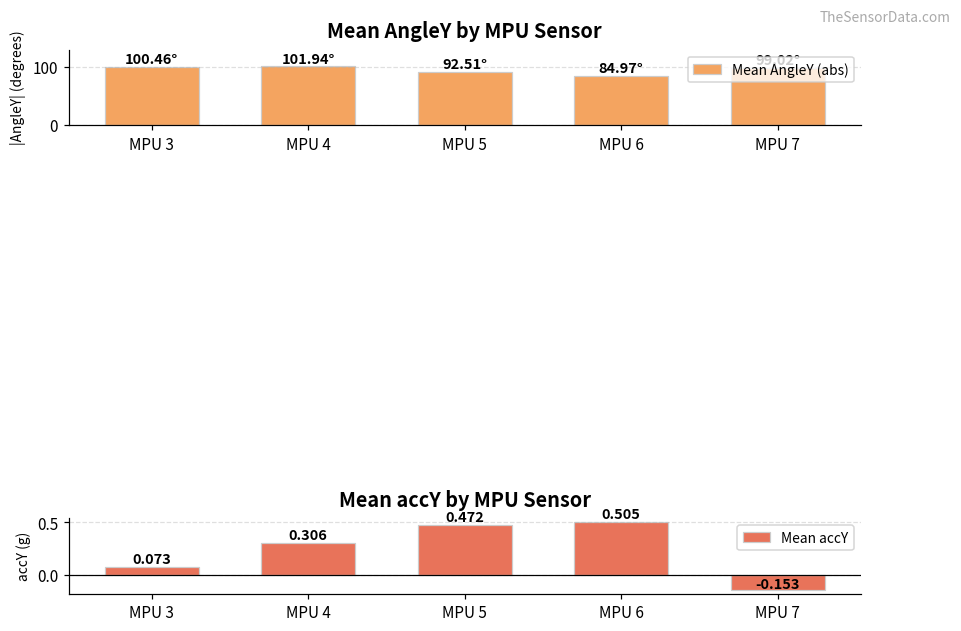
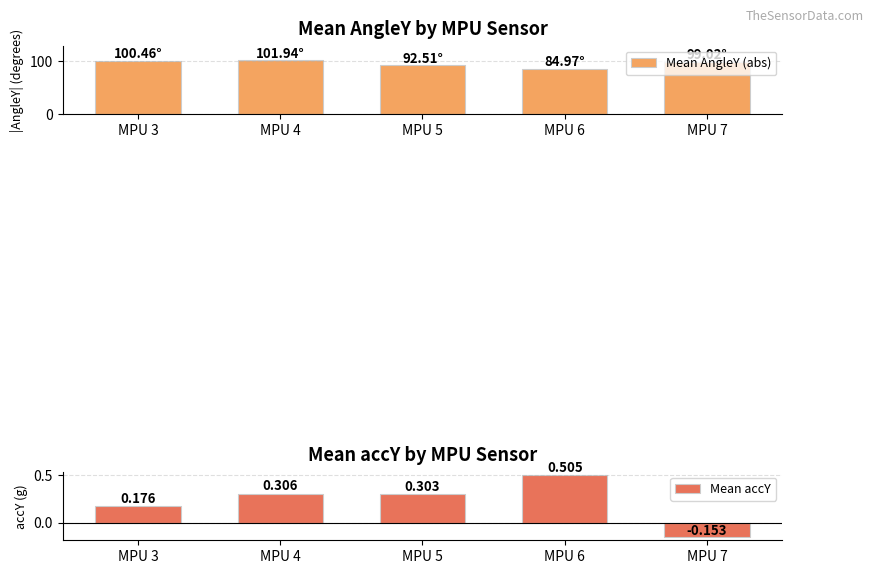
Mean accY by MPU Sensor, MPU 3: 0.073 -> 0.176
Mean accY by MPU Sensor, MPU 5: 0.472 -> 0.303
